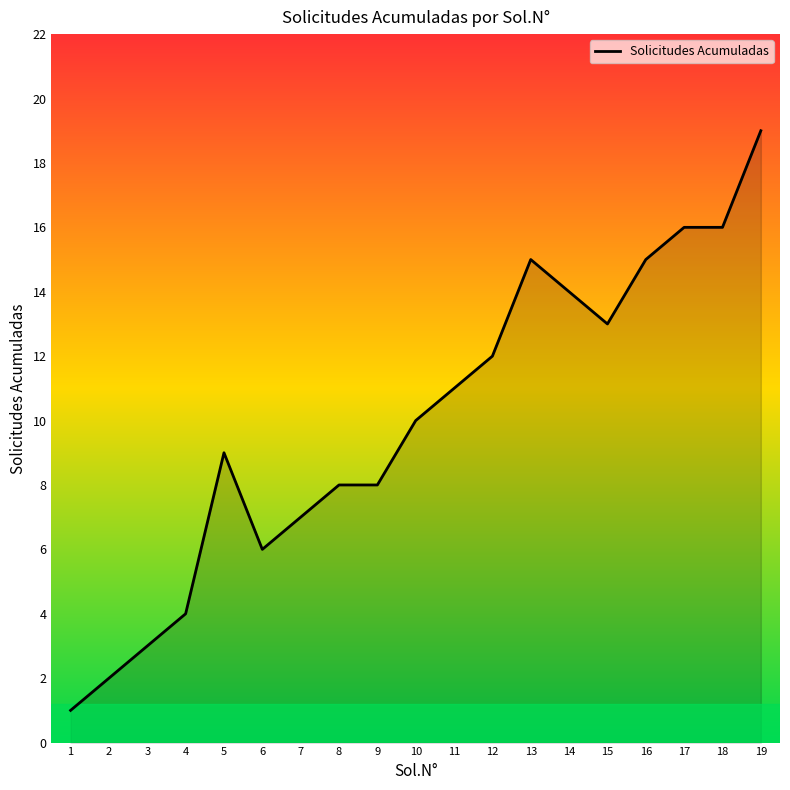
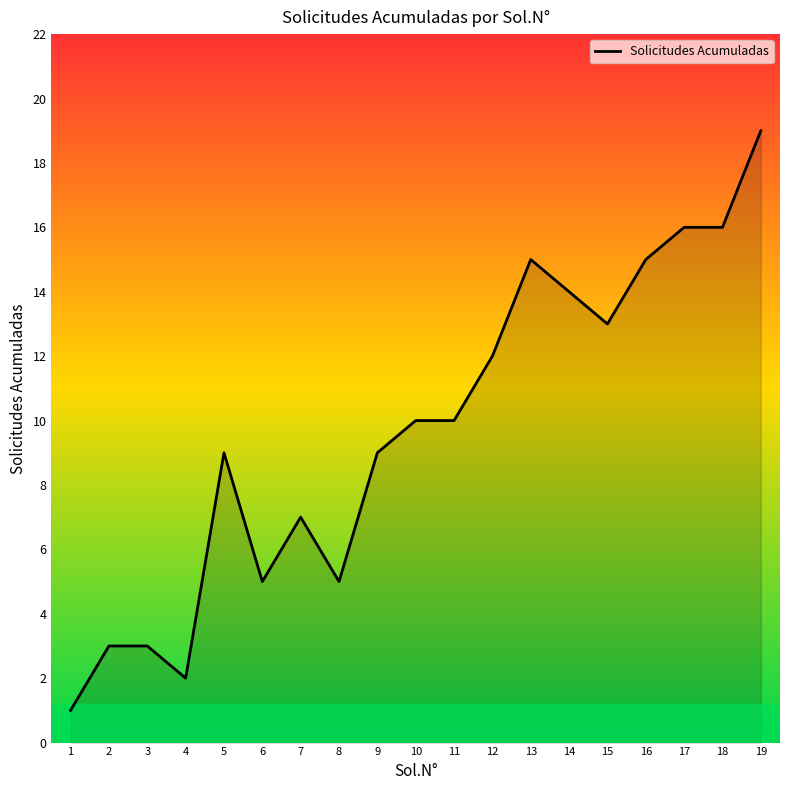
2: 2 -> 3
4: 4 -> 2
6: 6 -> 5
8: 8 -> 5
9: 8 -> 9
11: 11 -> 10
